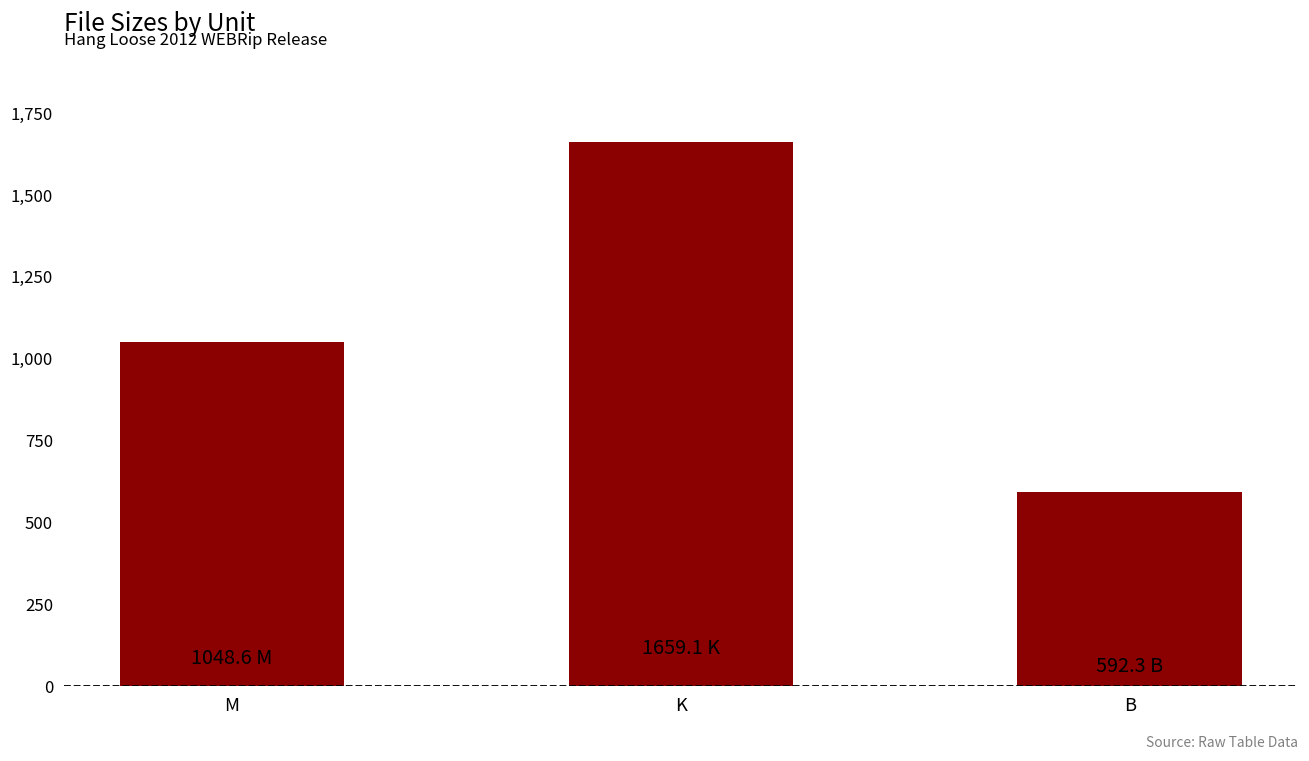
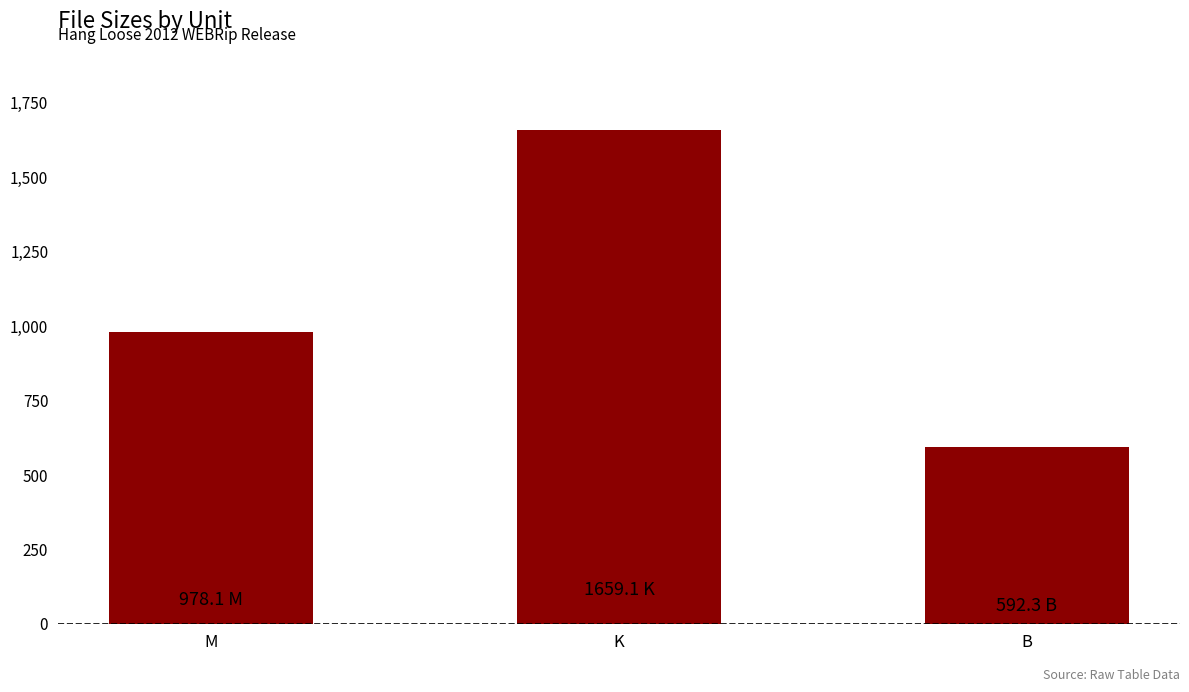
M: 1048.6 -> 978.1
